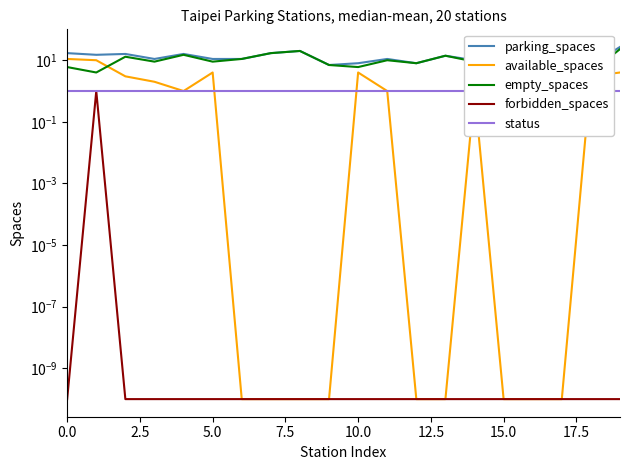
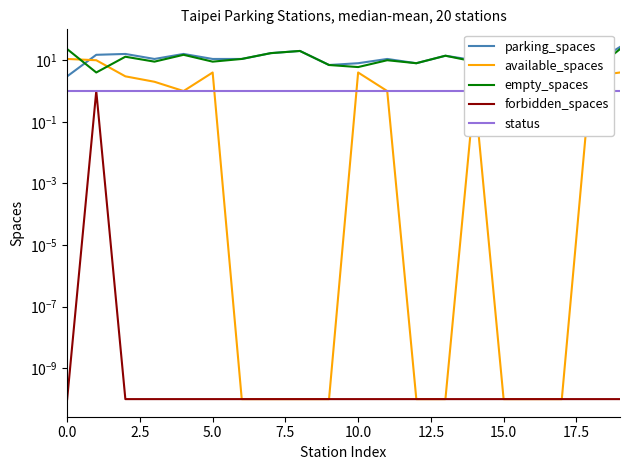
parking_spaces, 0.0: 20 -> 3
empty_spaces, 0.0: 6 -> 20
